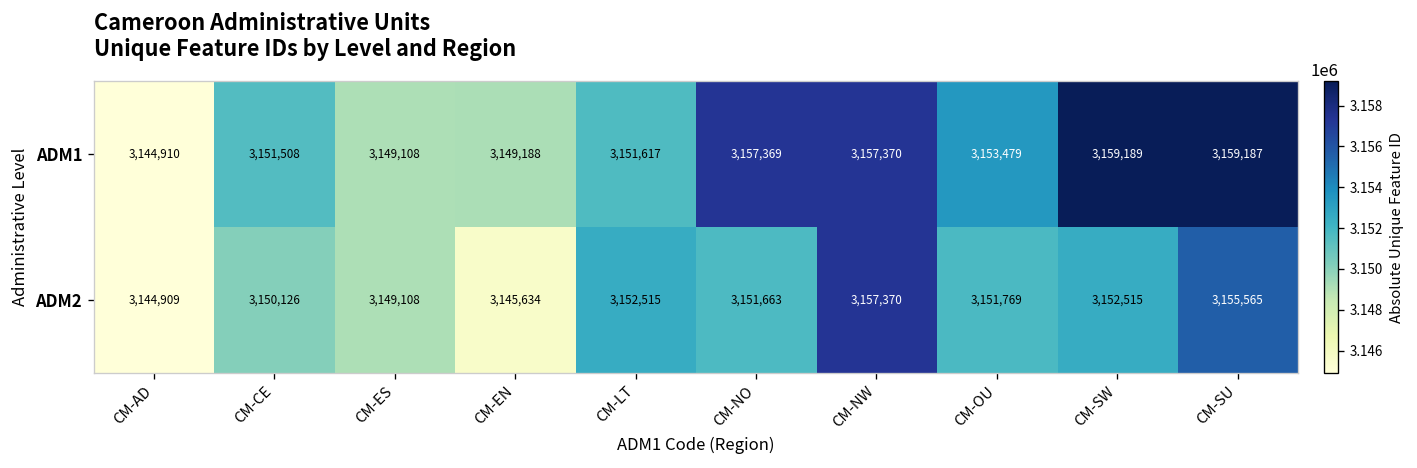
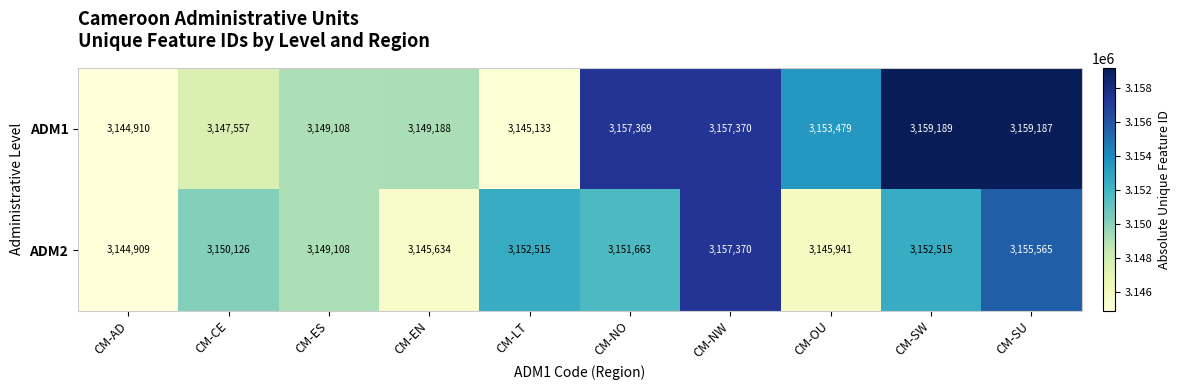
ADM1, CM-CE: 3,151,508 -> 3,147,557
ADM1, CM-LT: 3,151,617 -> 3,145,133
ADM2, CM-OU: 3,151,769 -> 3,145,941
